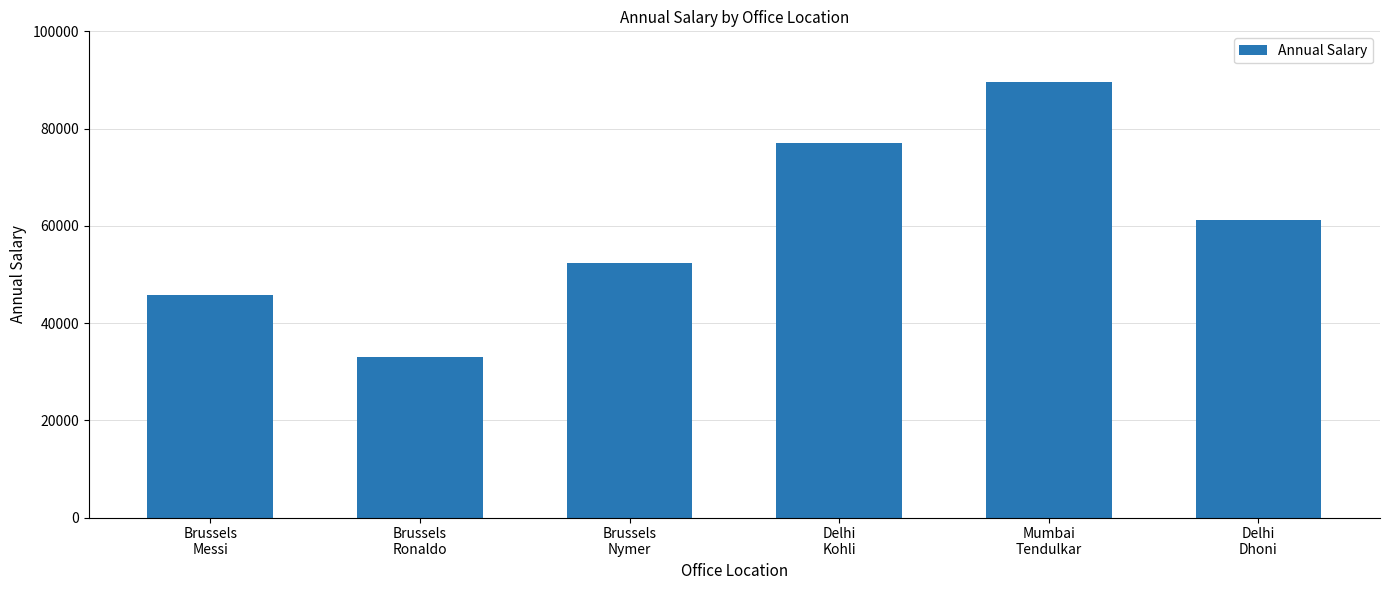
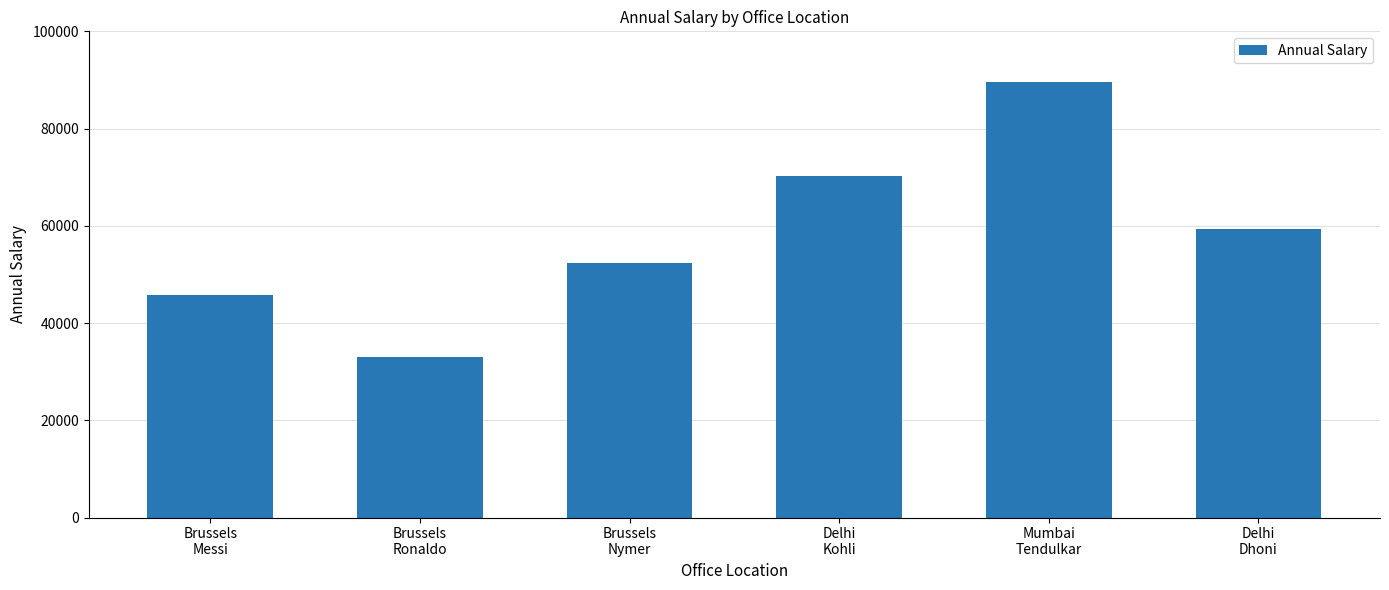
Delhi Kohli: 77000 -> 70000
Delhi Dhoni: 61000 -> 59000
